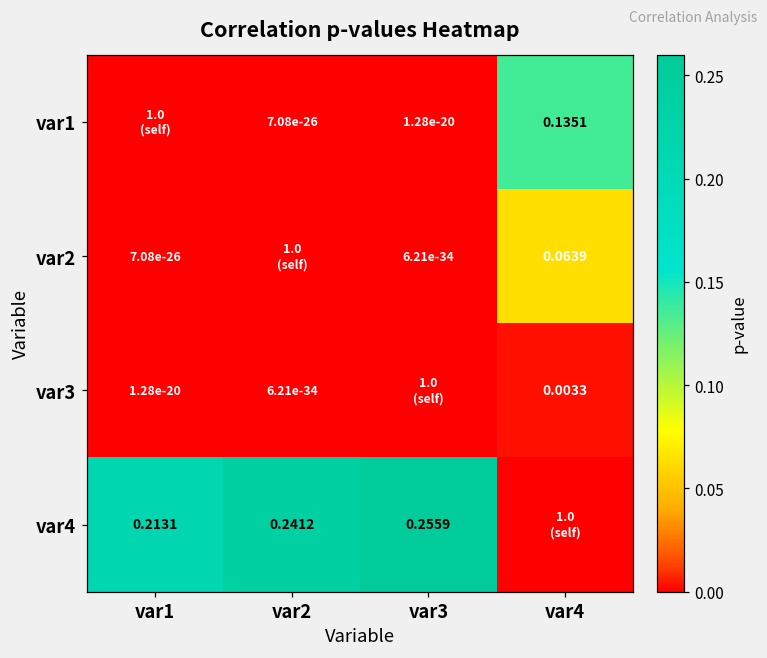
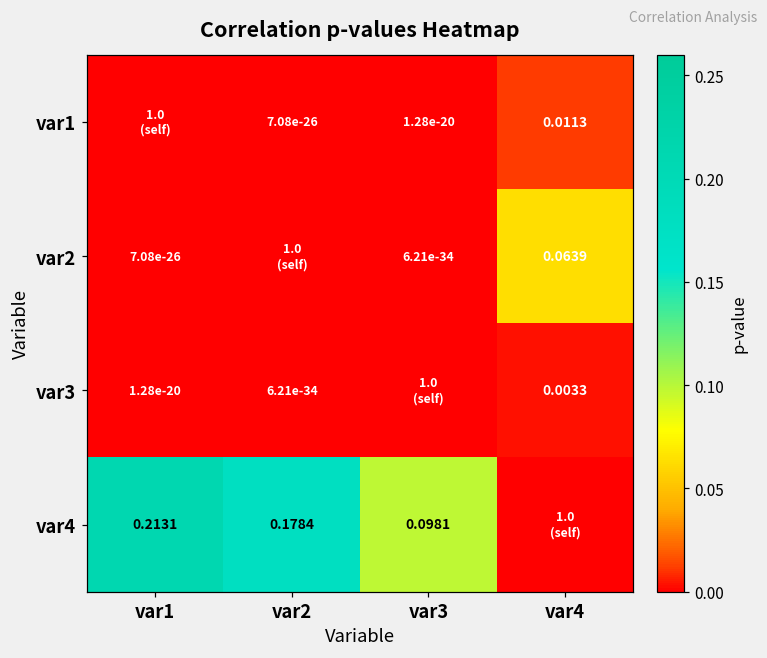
var1, var4: 0.1351 -> 0.0113
var4, var2: 0.2412 -> 0.1784
var4, var3: 0.2559 -> 0.0981
